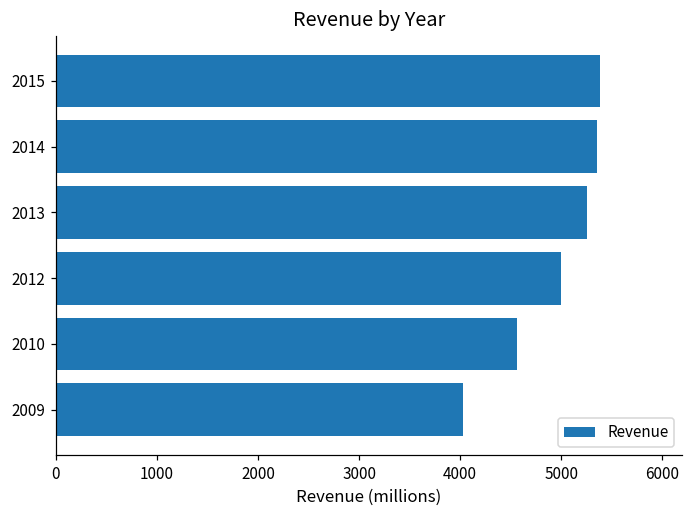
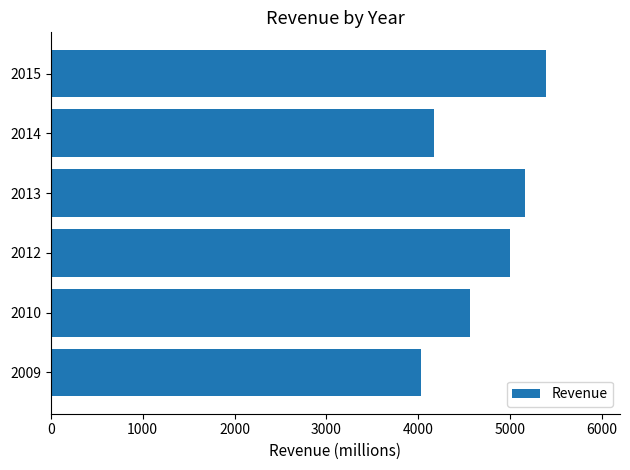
2014: 5400 -> 4200
2013: 5300 -> 5200
